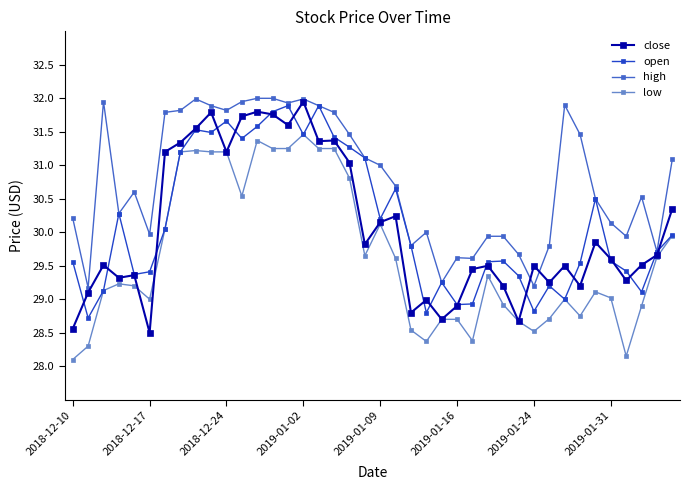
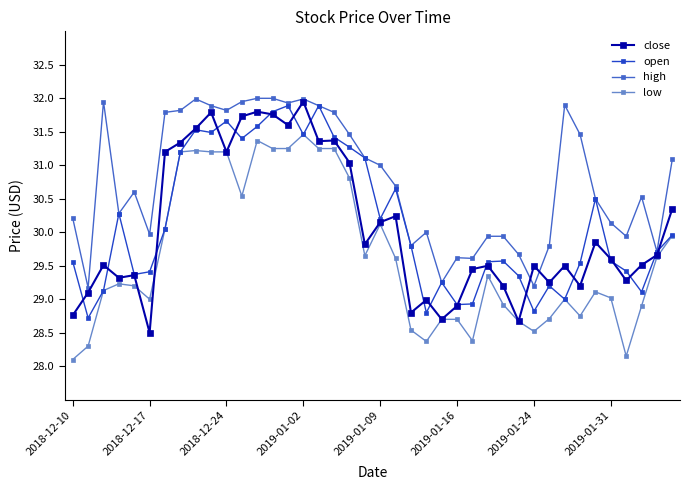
close, 2018-12-10: 28.6 -> 28.8
